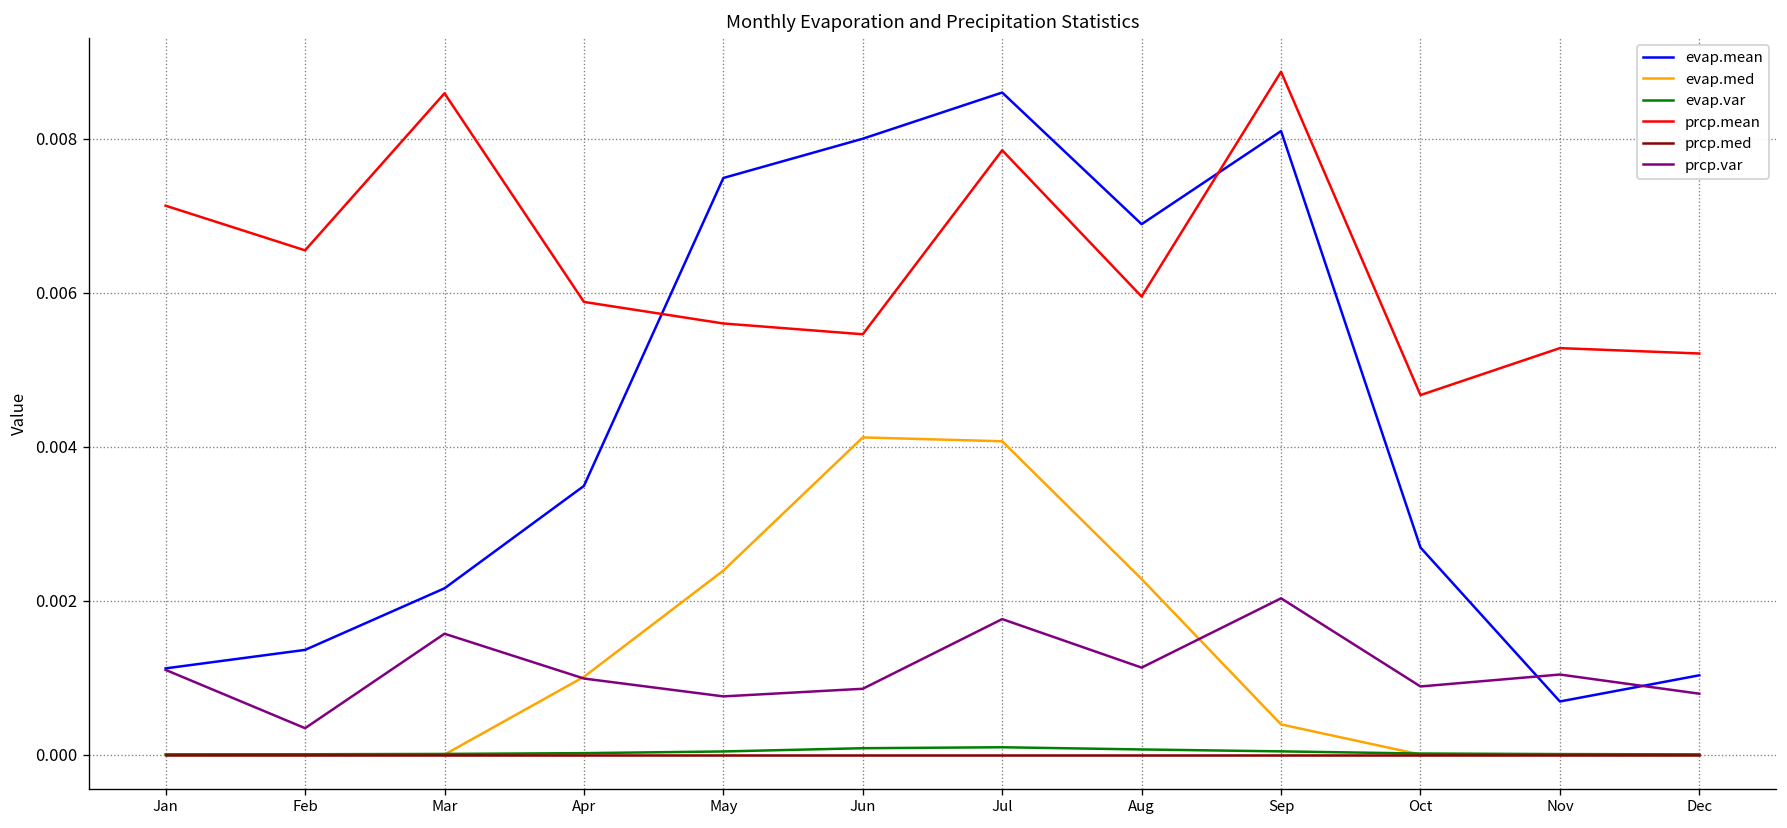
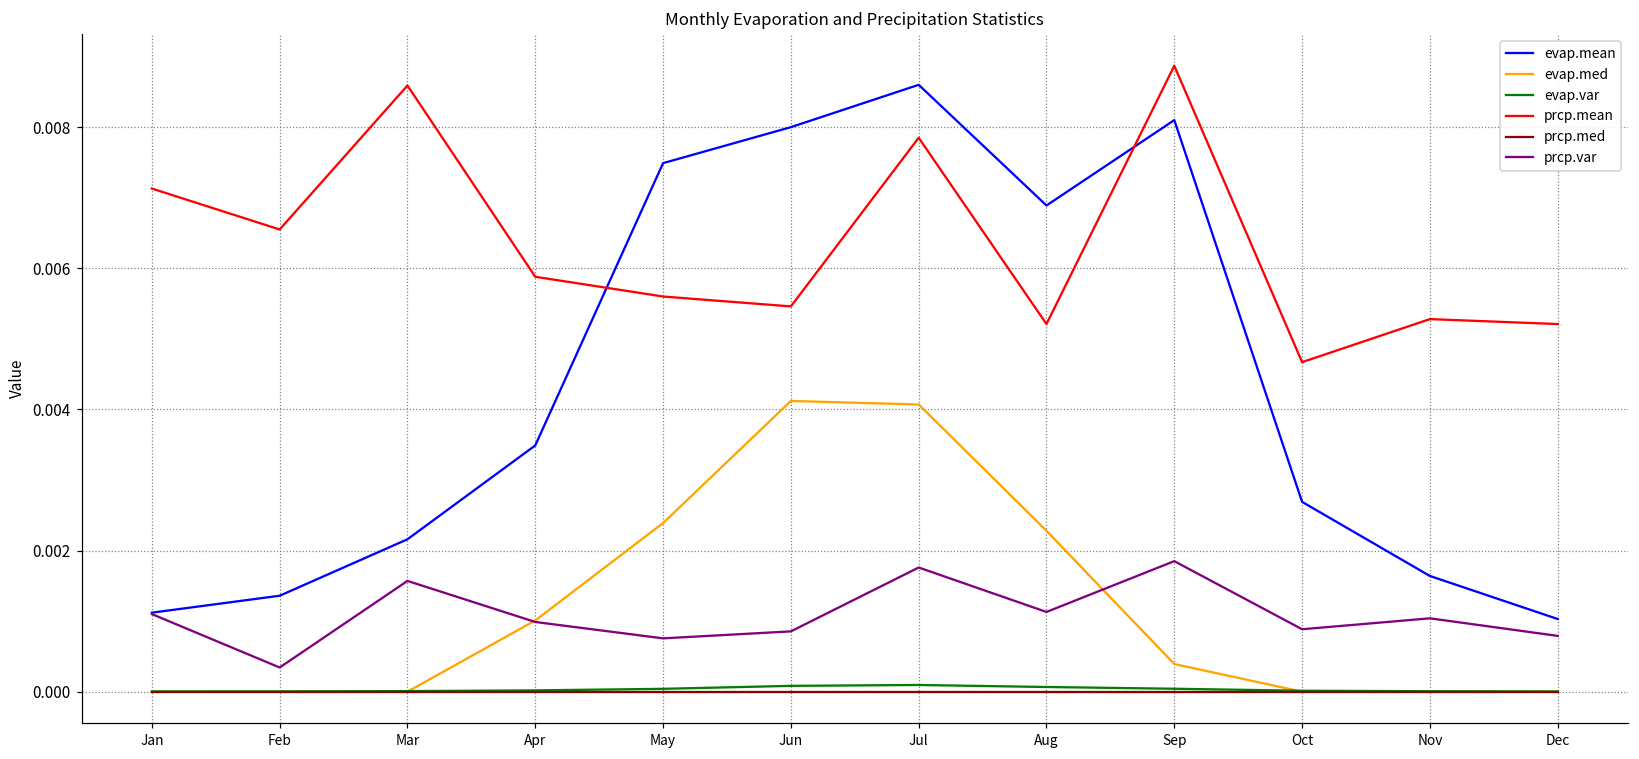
prcp.mean, Aug: 0.0060 -> 0.0052
prcp.var, Sep: 0.0020 -> 0.0019
evap.mean, Nov: 0.0007 -> 0.0016
